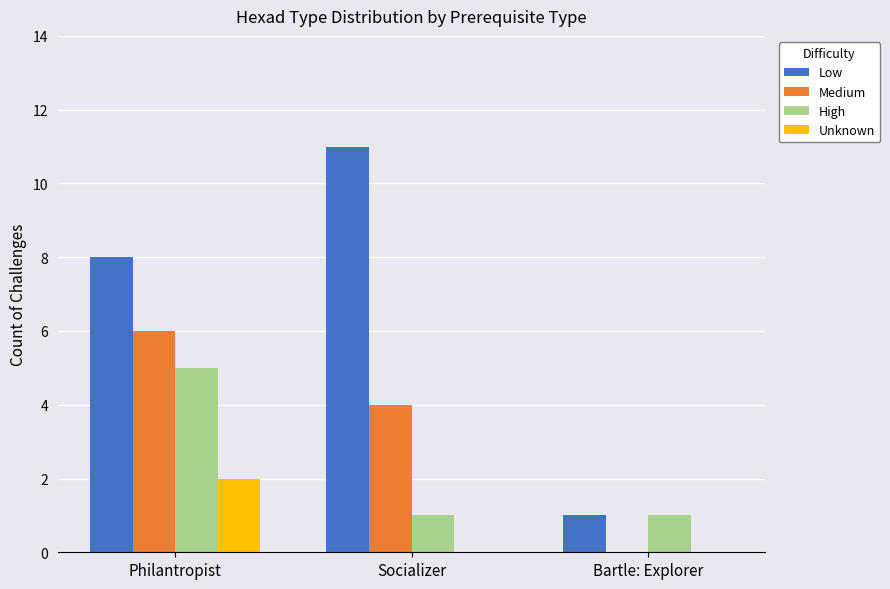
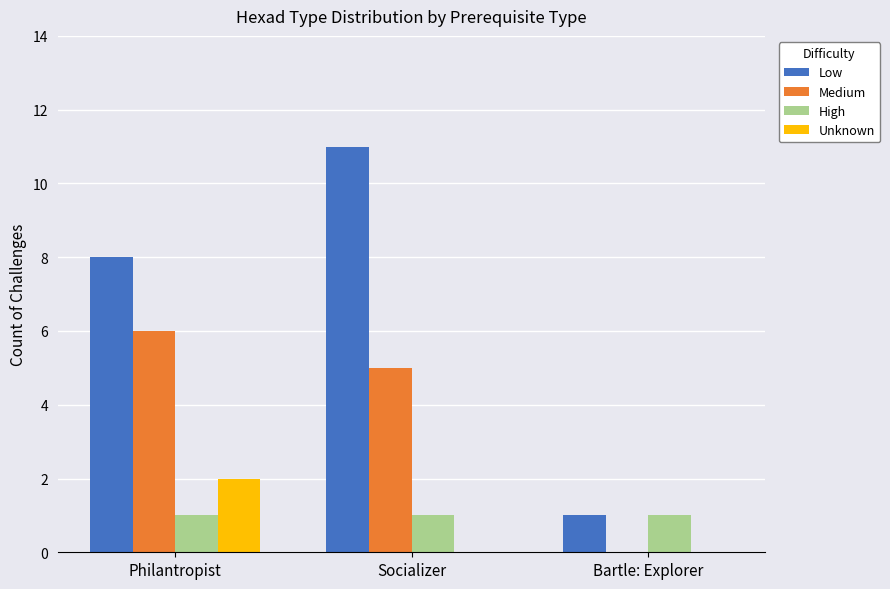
High, Philantropist: 5 -> 1
Medium, Socializer: 4 -> 5
